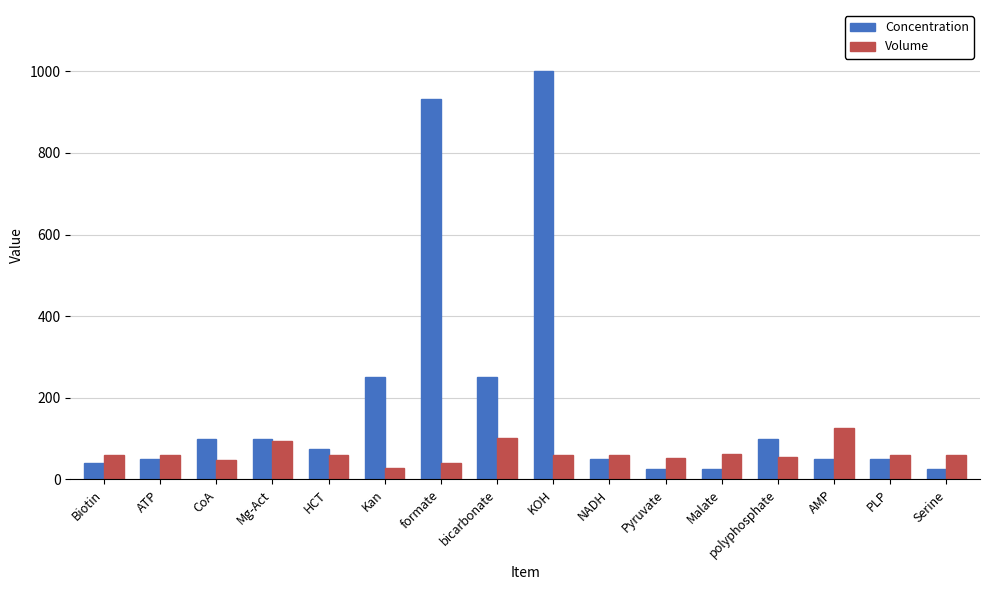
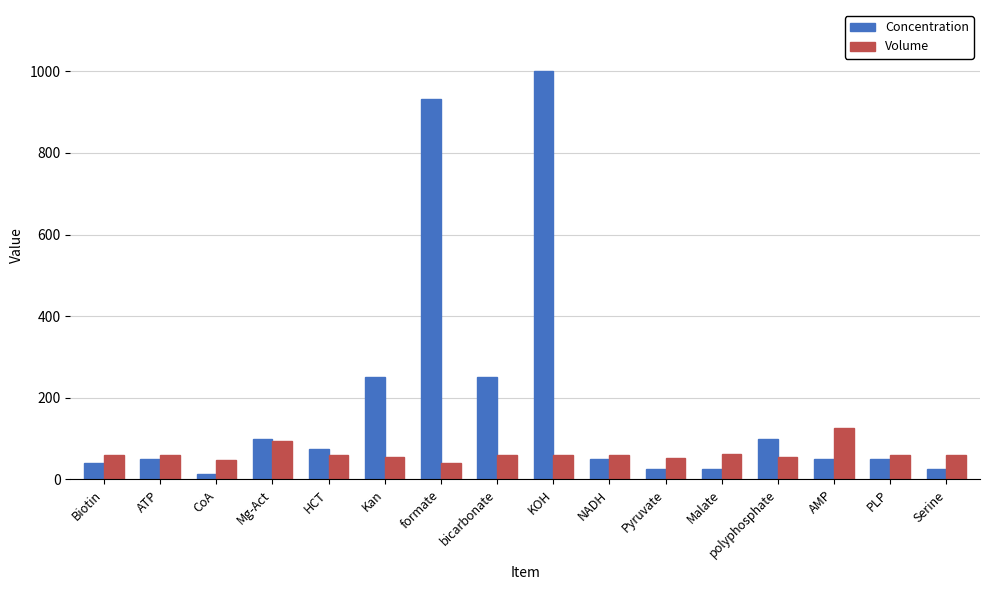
Concentration, CoA: 100 -> 10
Volume, Kan: 30 -> 60
Volume, bicarbonate: 100 -> 60
